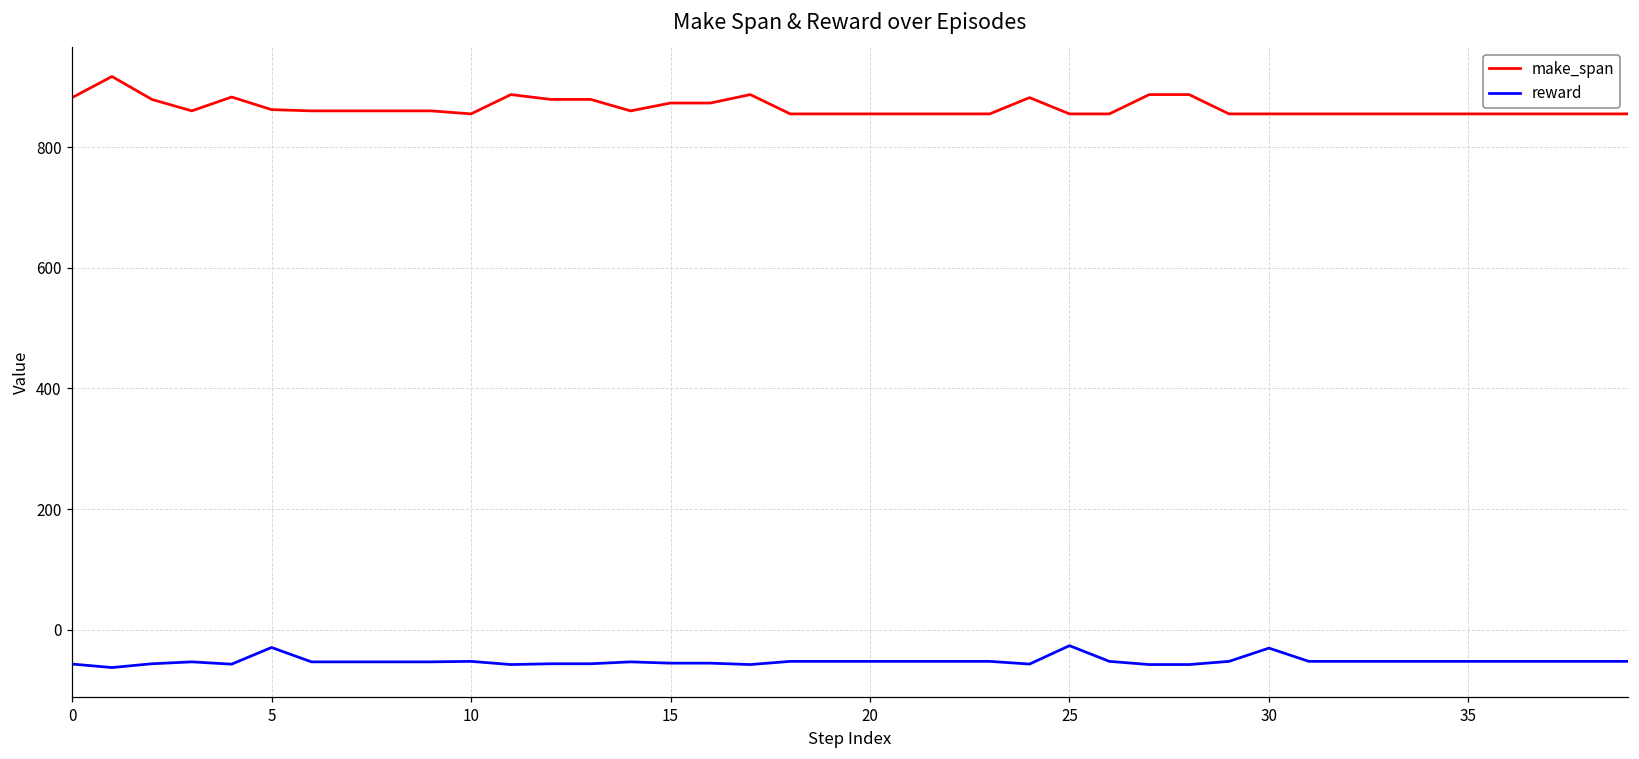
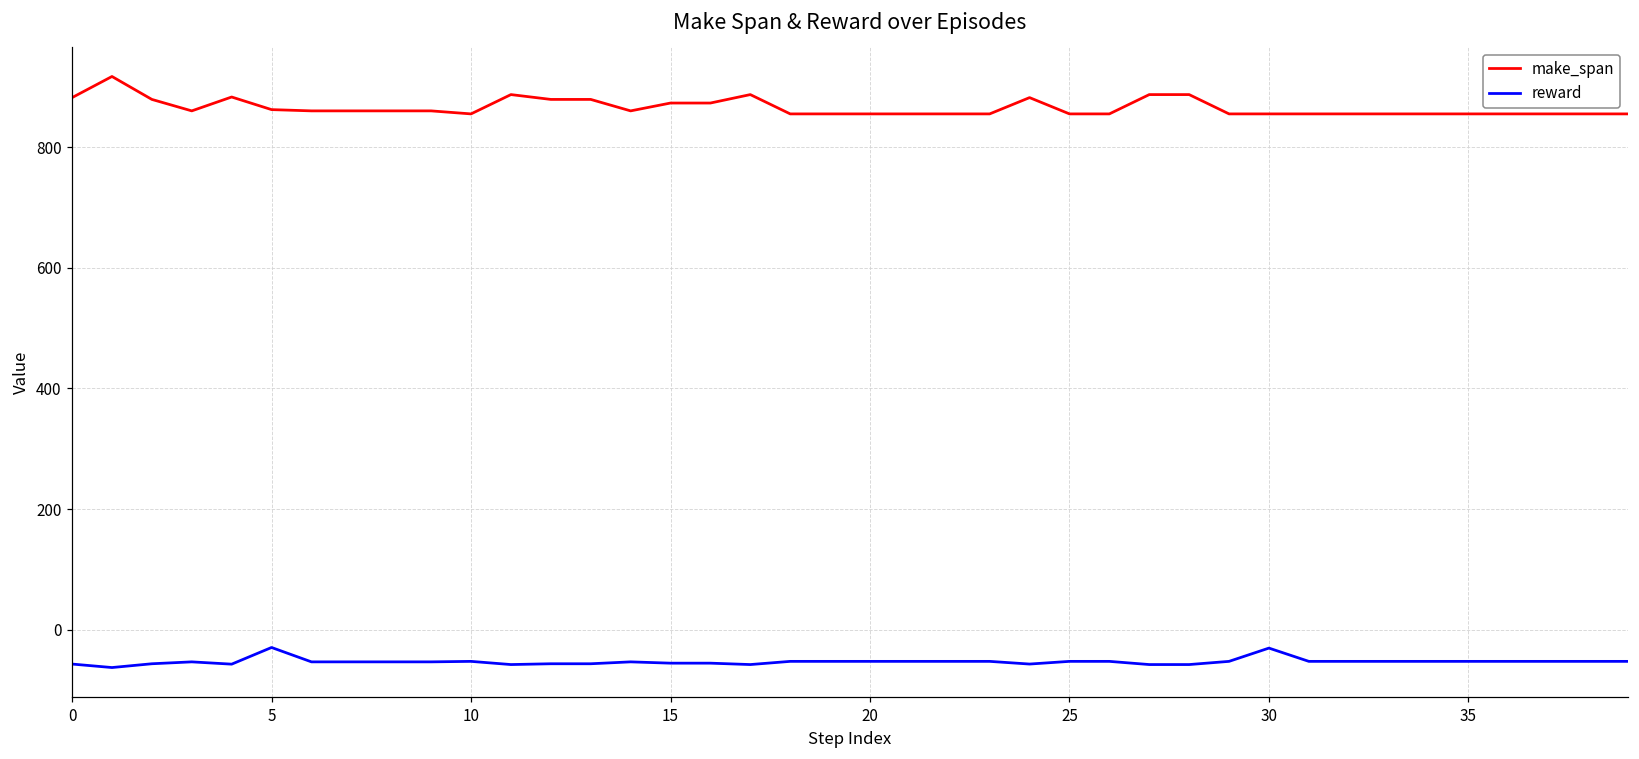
reward, 25: -30 -> -50
